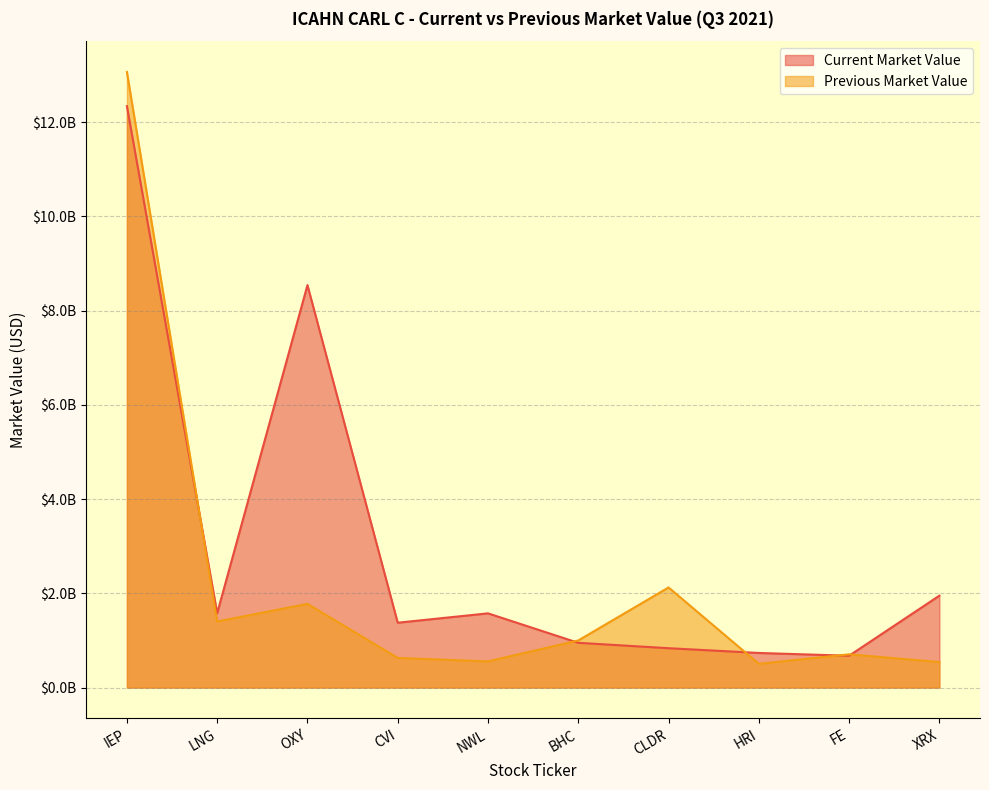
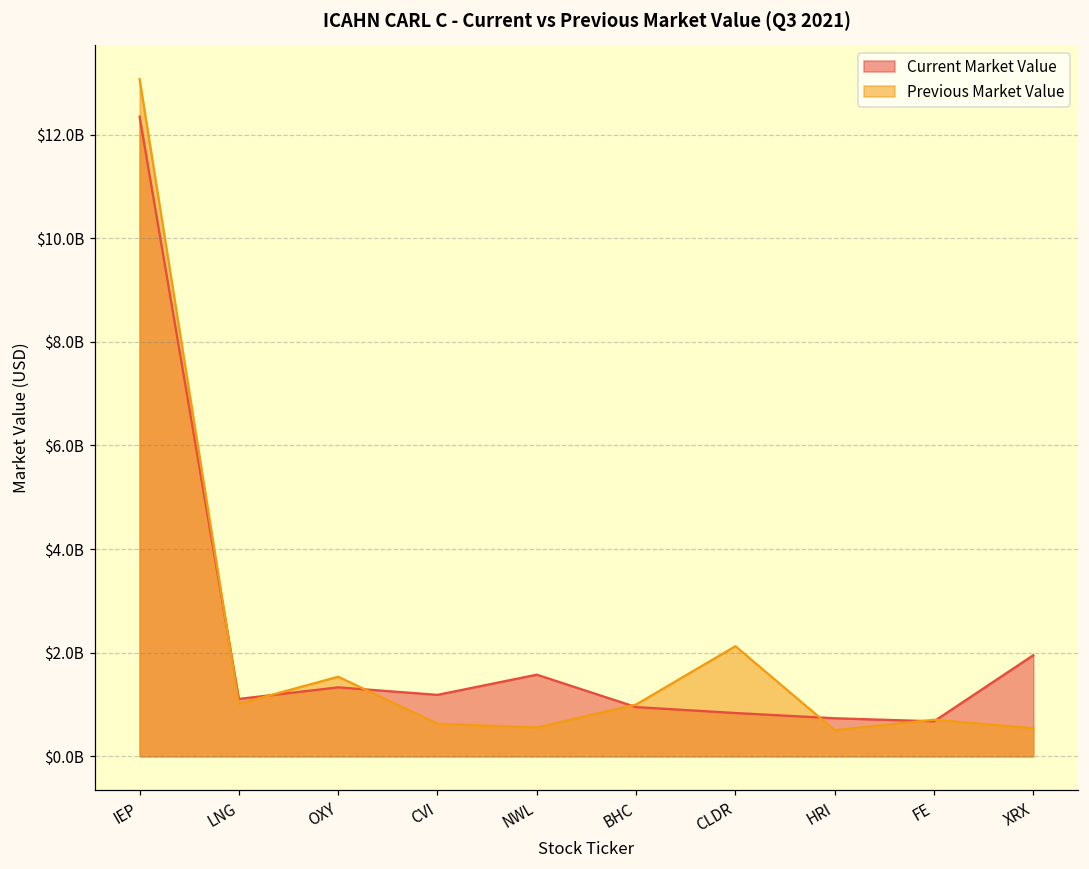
Current Market Value, LNG: $1600000000 -> $1100000000
Previous Market Value, LNG: $1400000000 -> $1000000000
Current Market Value, OXY: $8500000000 -> $1300000000
Previous Market Value, OXY: $1800000000 -> $1500000000
Current Market Value, CVI: $1400000000 -> $1200000000
